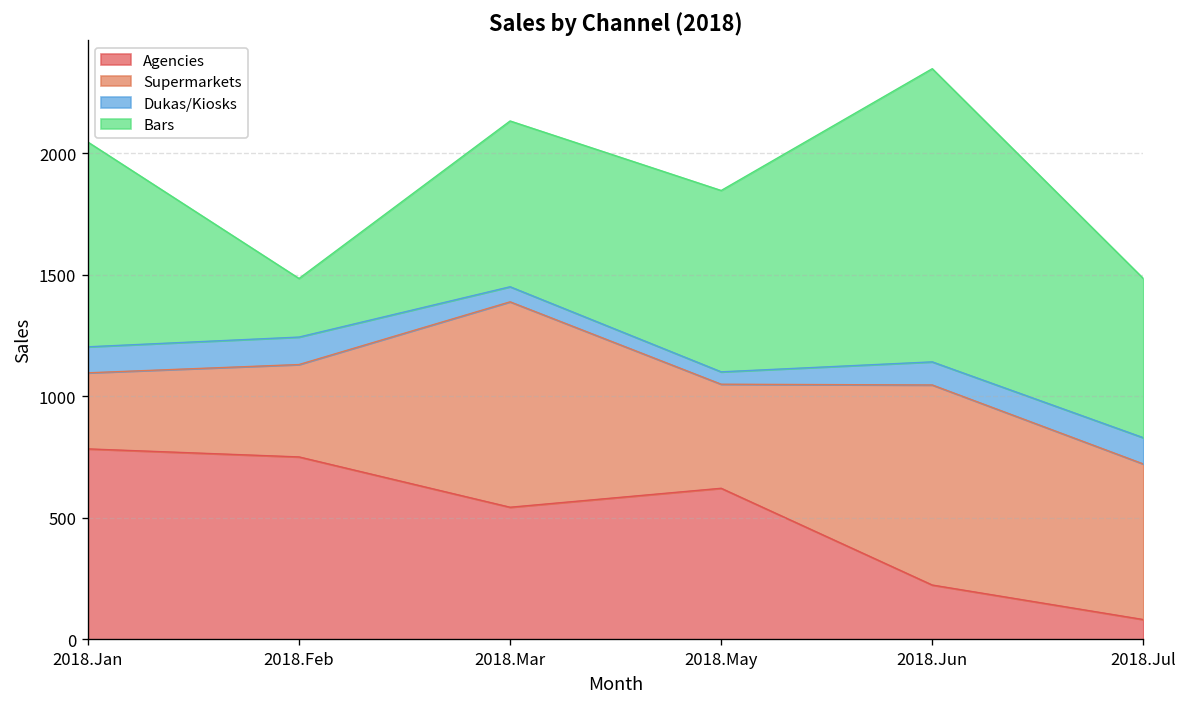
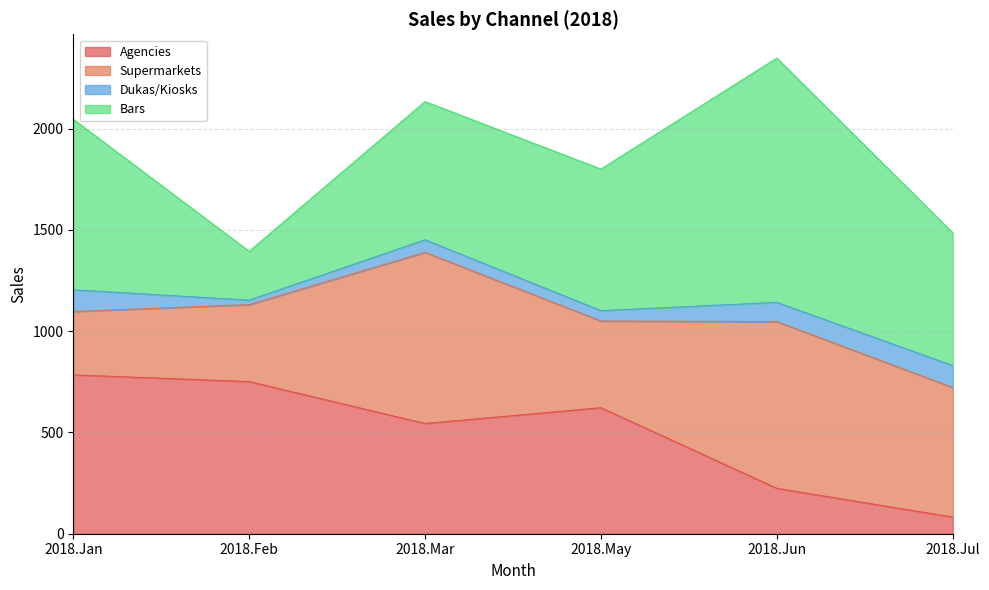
Dukas/Kiosks, 2018.Feb: 110 -> 20
Bars, 2018.May: 750 -> 700
